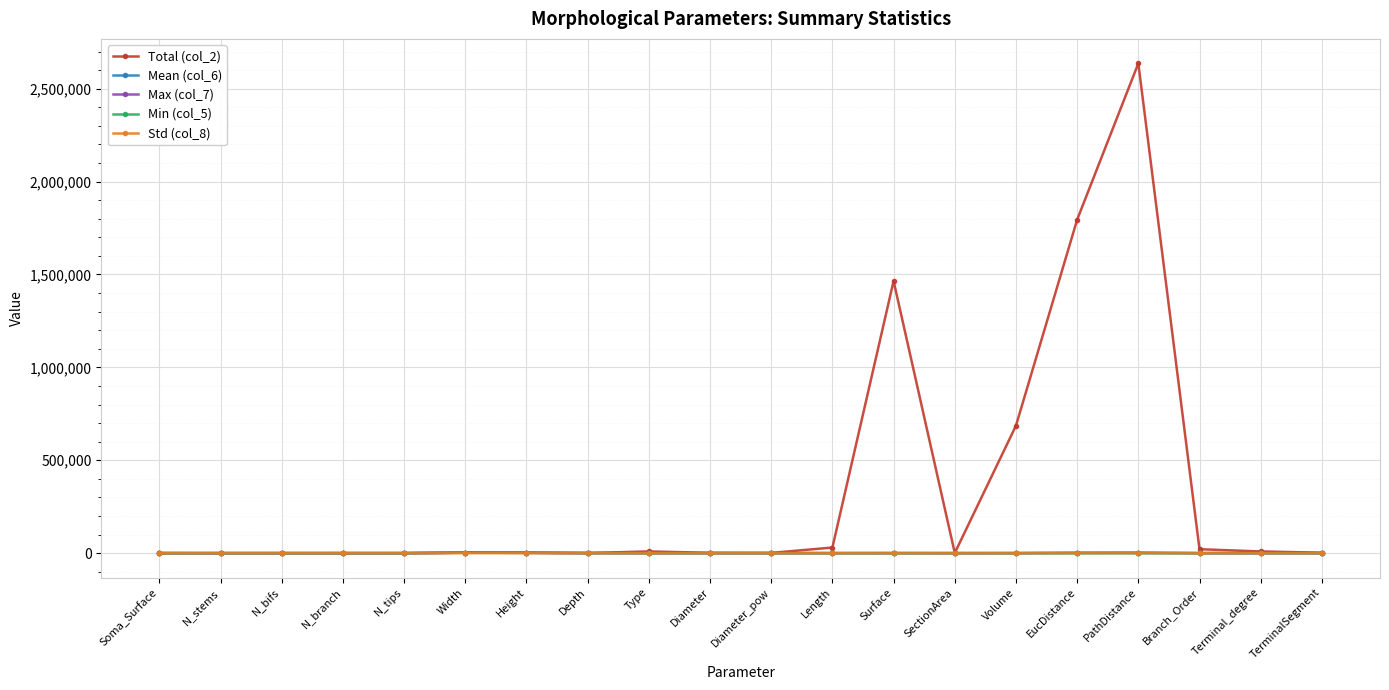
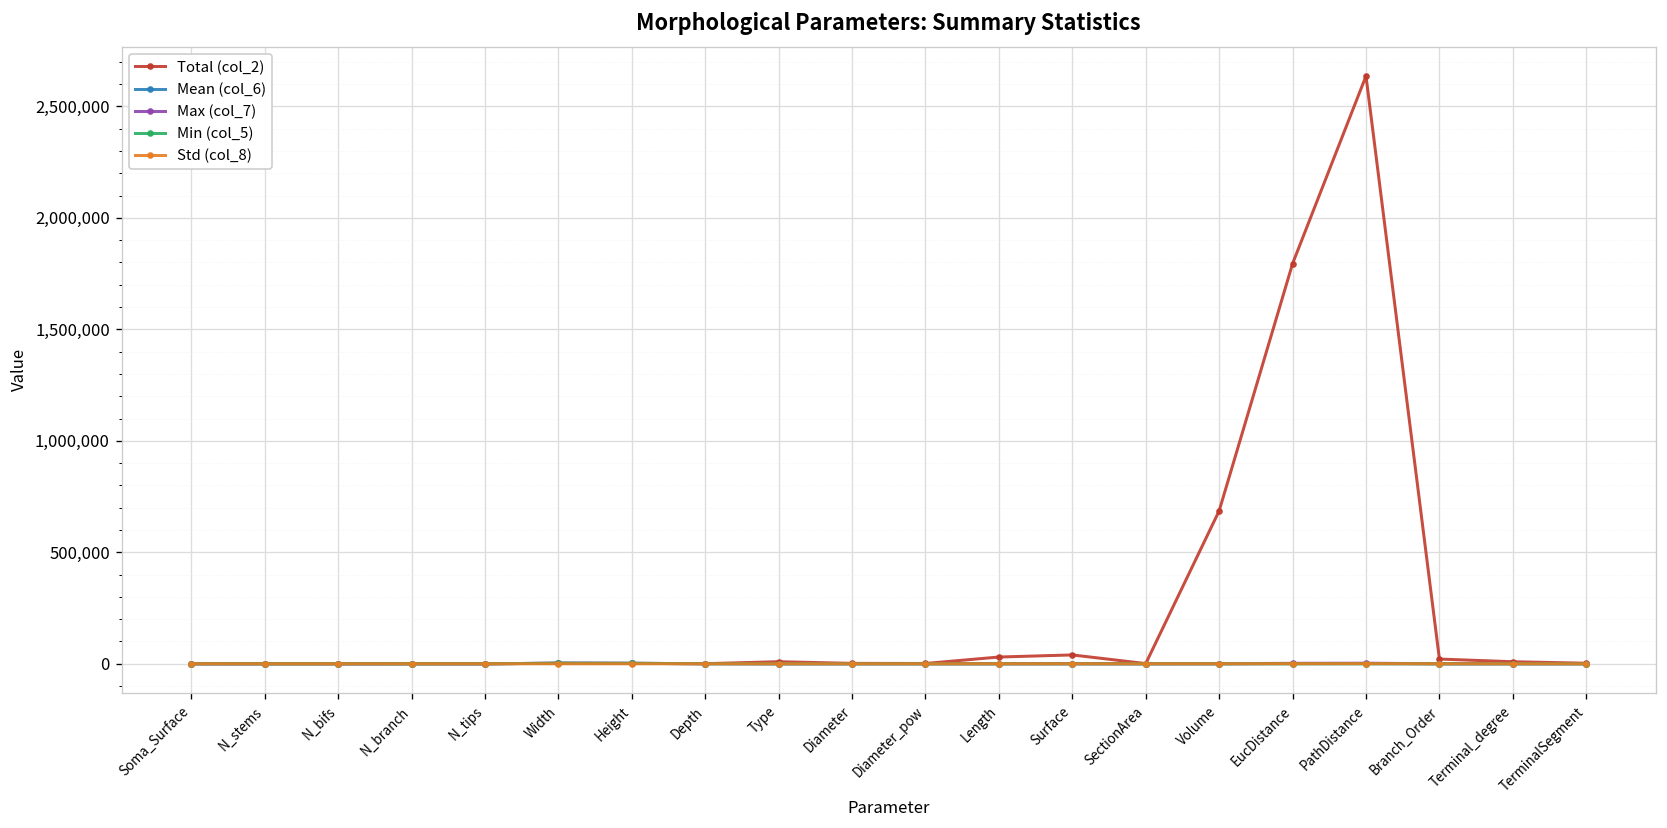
Total (col_2), Surface: 1,460,000 -> 40,000
